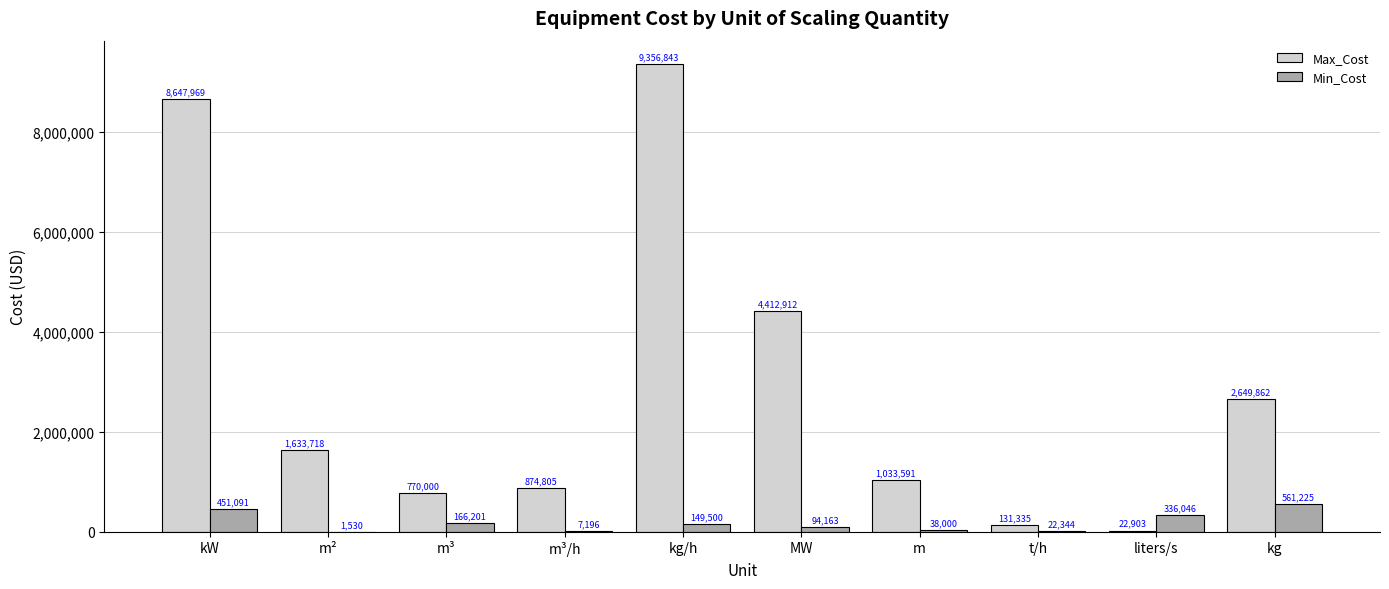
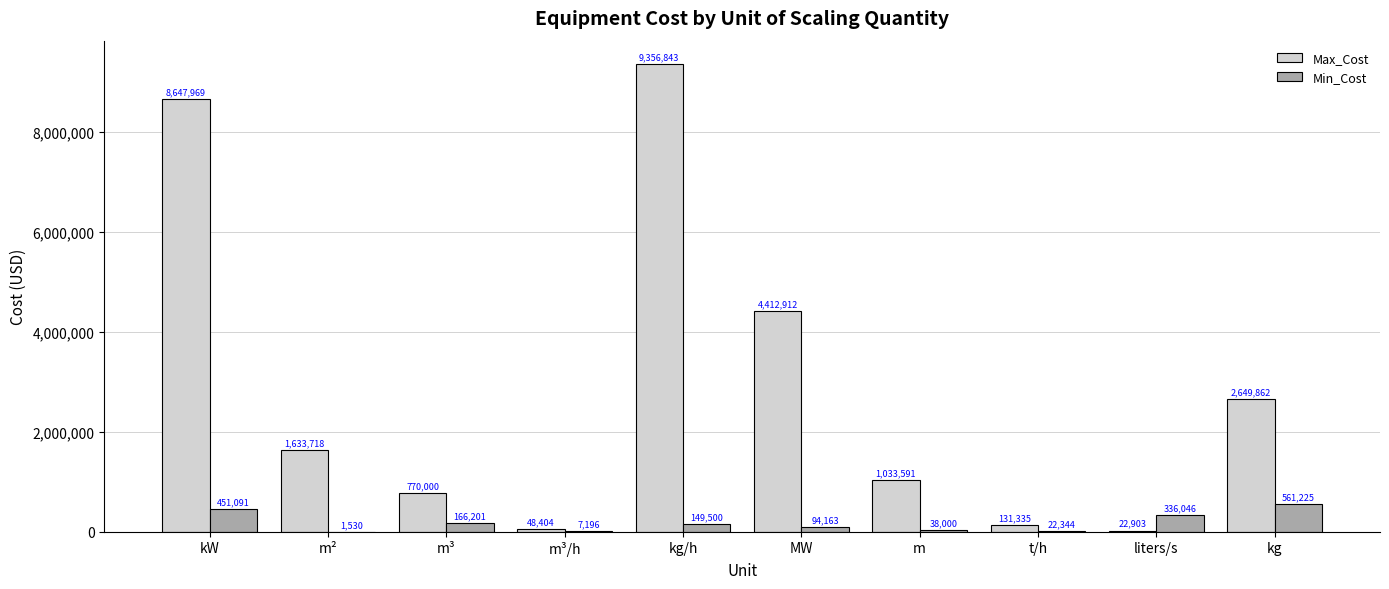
Max_Cost, m³/h: 874,805 -> 48,404
